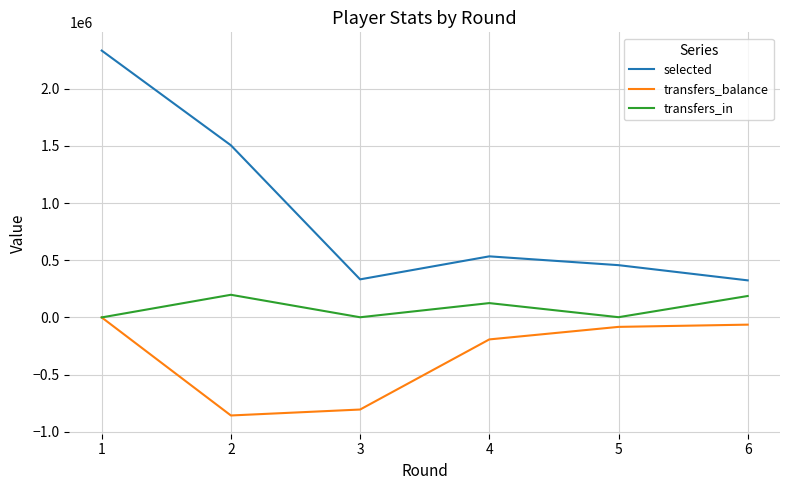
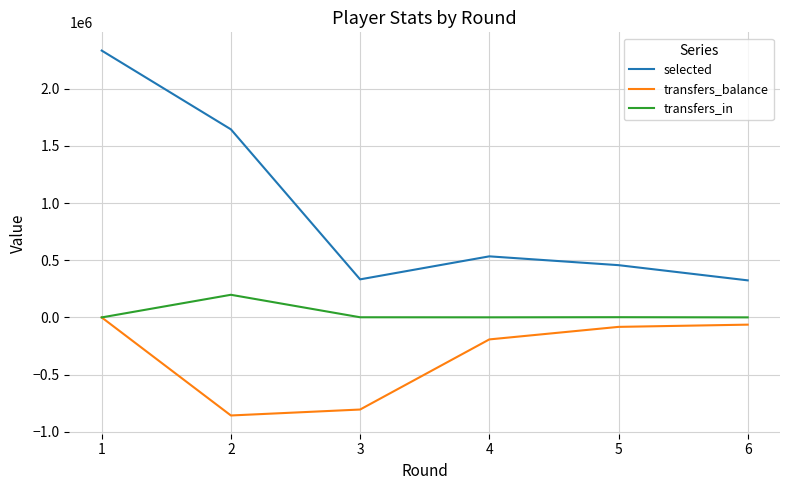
selected, 2: 1510000 -> 1640000
transfers_in, 4: 130000 -> 0
transfers_in, 6: 190000 -> 0
